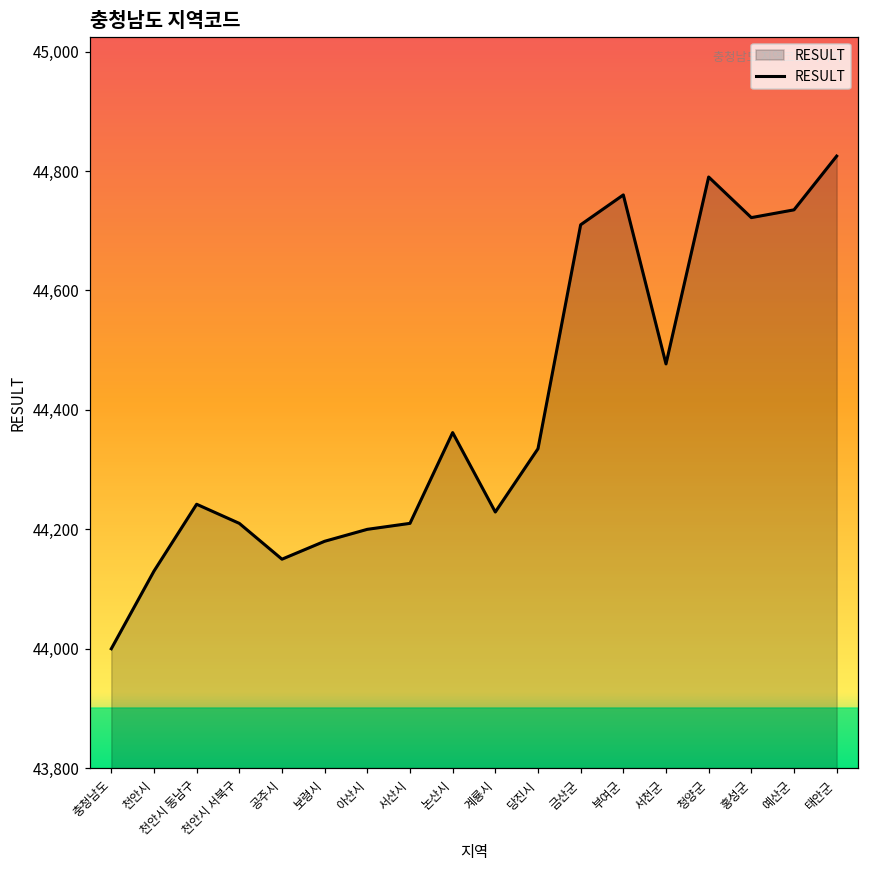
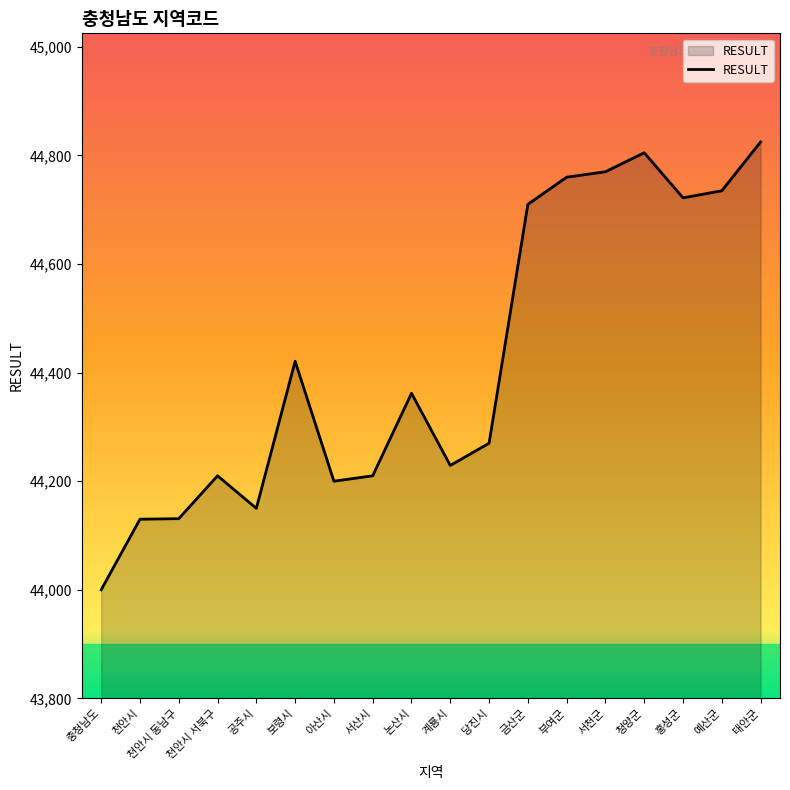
천안시 동남구: 44,240 -> 44,130
보령시: 44,180 -> 44,420
당진시: 44,340 -> 44,270
서천군: 44,480 -> 44,770
청양군: 44,790 -> 44,810
